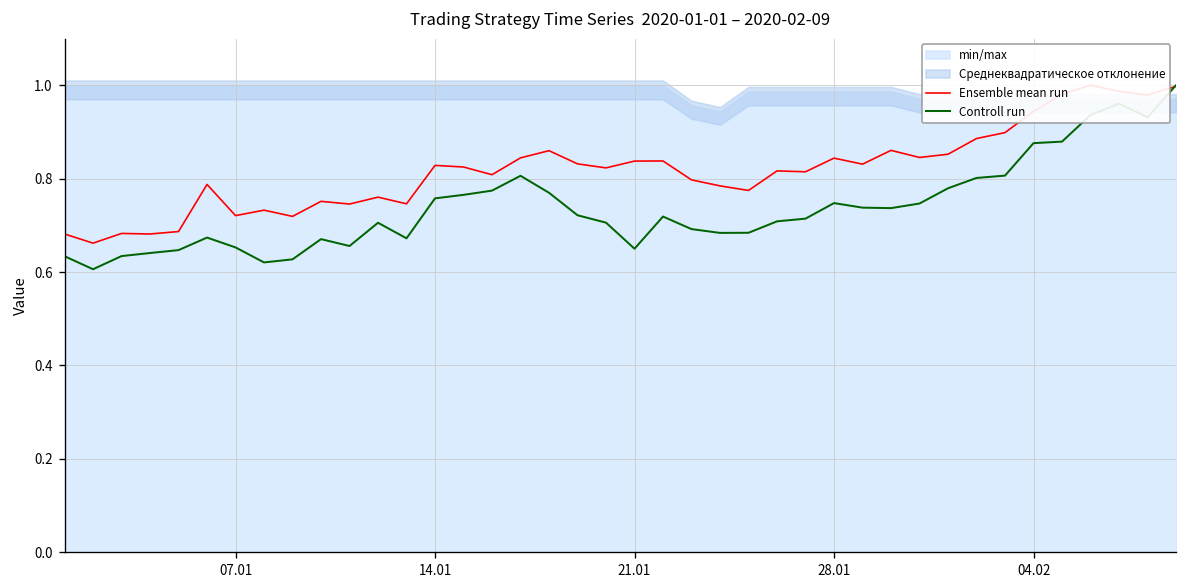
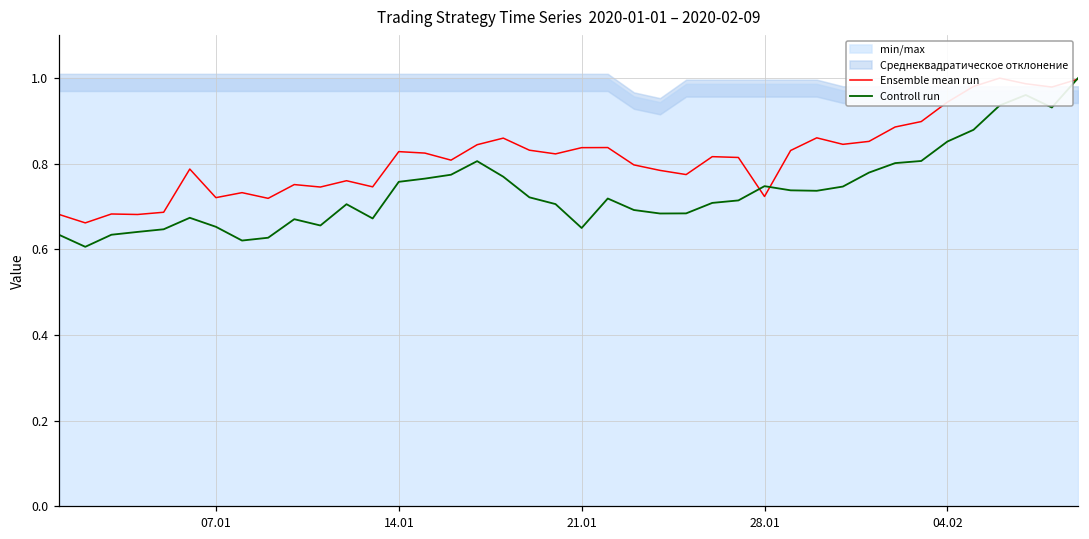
Ensemble mean run, 28.01: 0.84 -> 0.72
Controll run, 04.02: 0.88 -> 0.85
